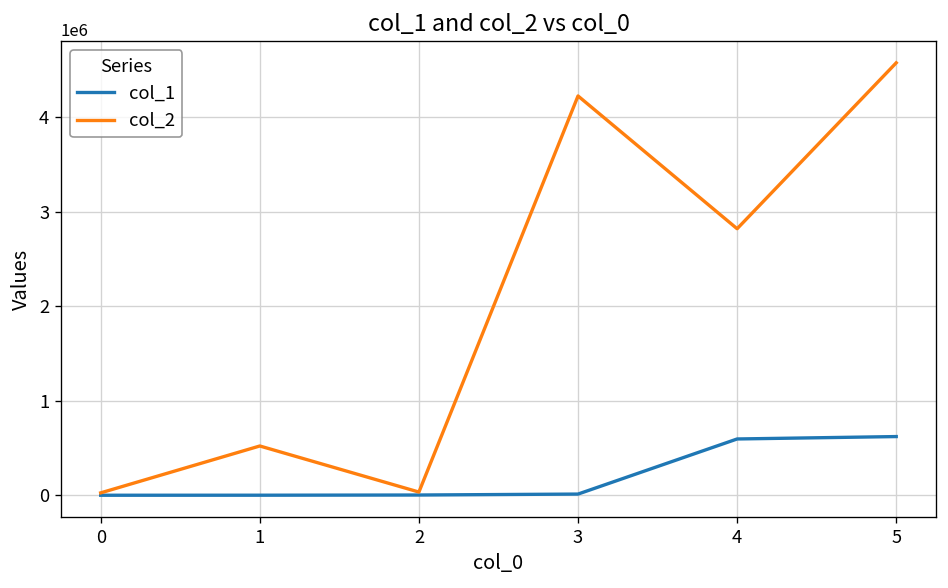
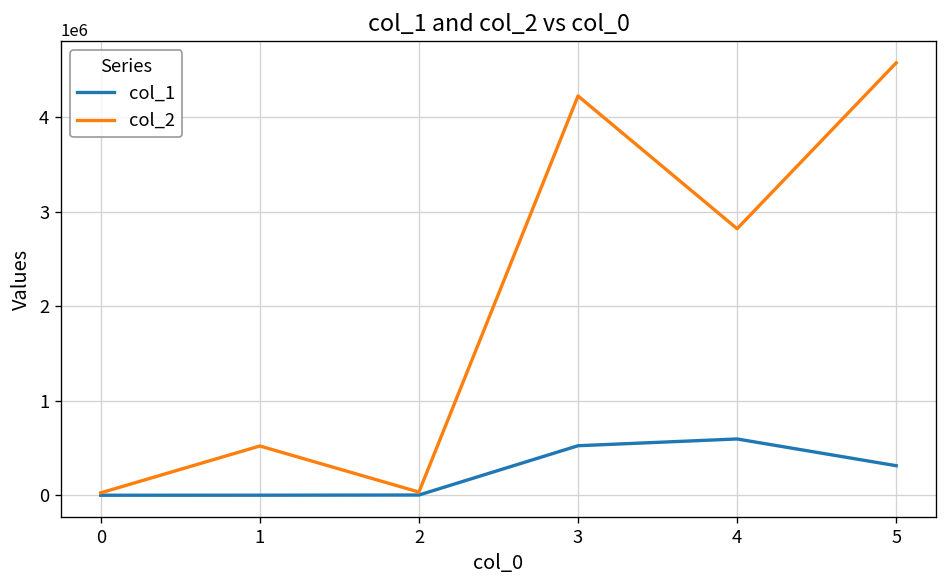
col_1, 3: 0 -> 500000
col_1, 5: 600000 -> 300000
